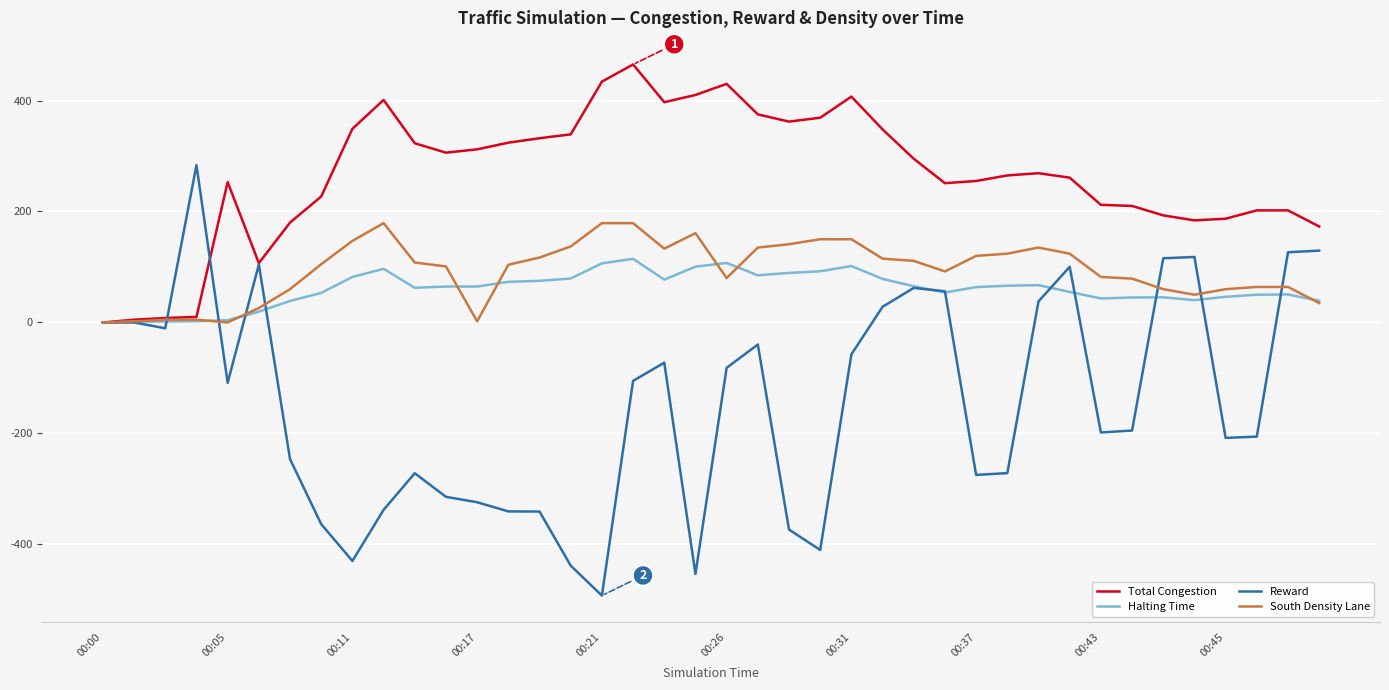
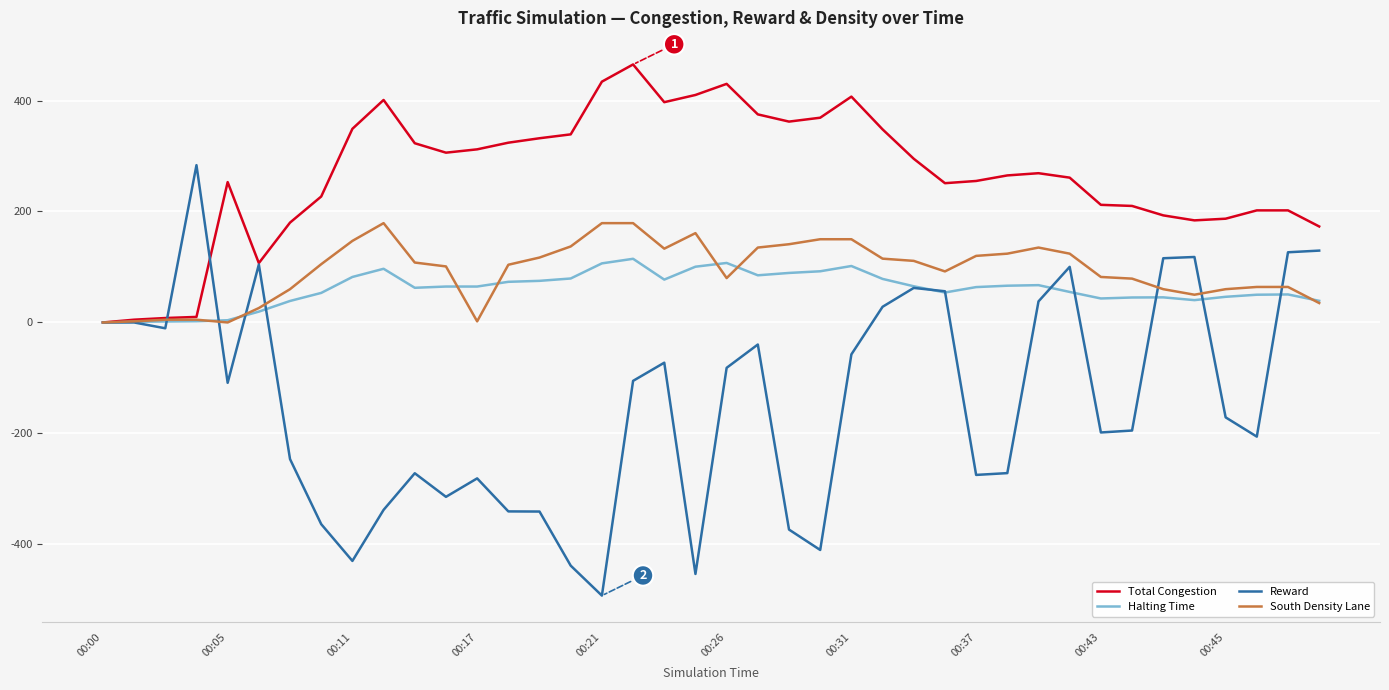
Reward, 00:17: -320 -> -280
Reward, 00:45: -210 -> -170
